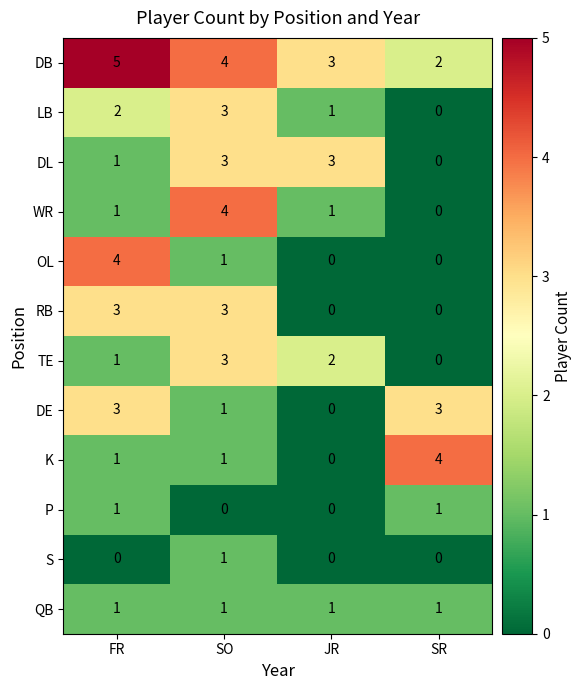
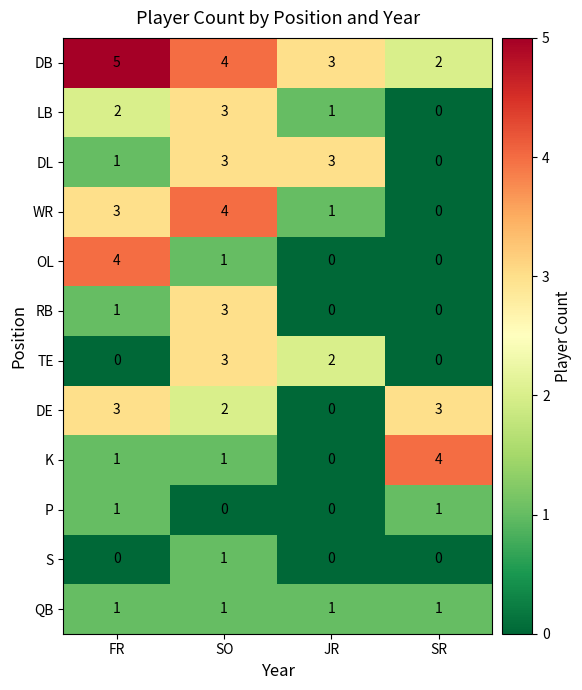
WR, FR: 1 -> 3
RB, FR: 3 -> 1
TE, FR: 1 -> 0
DE, SO: 1 -> 2
